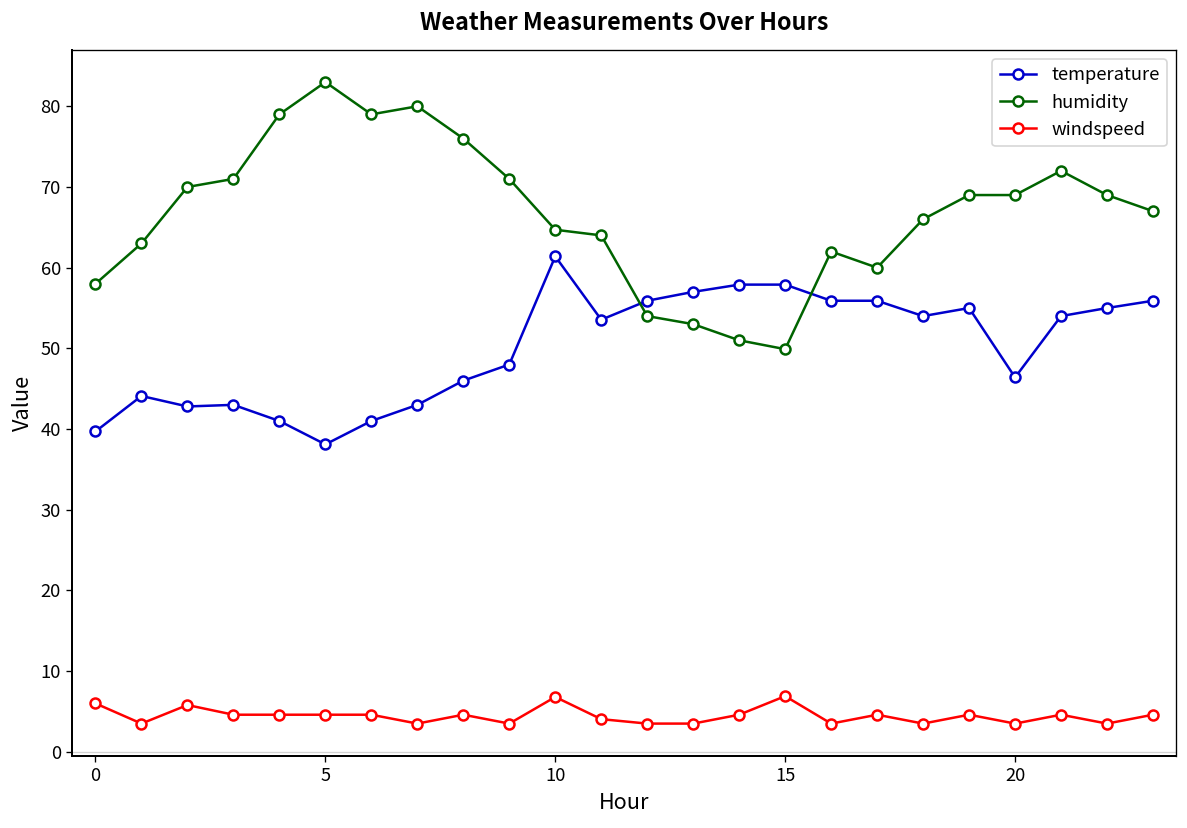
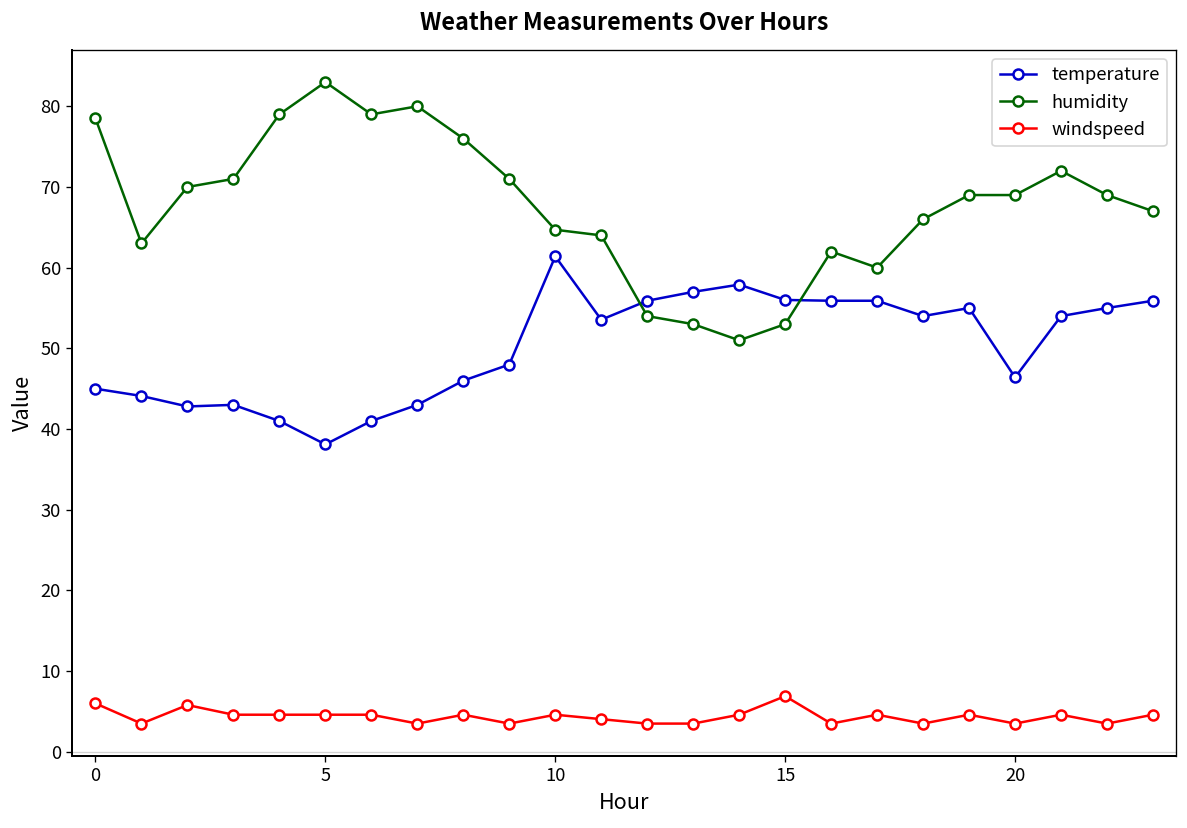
temperature, 0: 40 -> 45
humidity, 0: 58 -> 79
windspeed, 10: 7 -> 5
temperature, 15: 58 -> 56
humidity, 15: 50 -> 53
